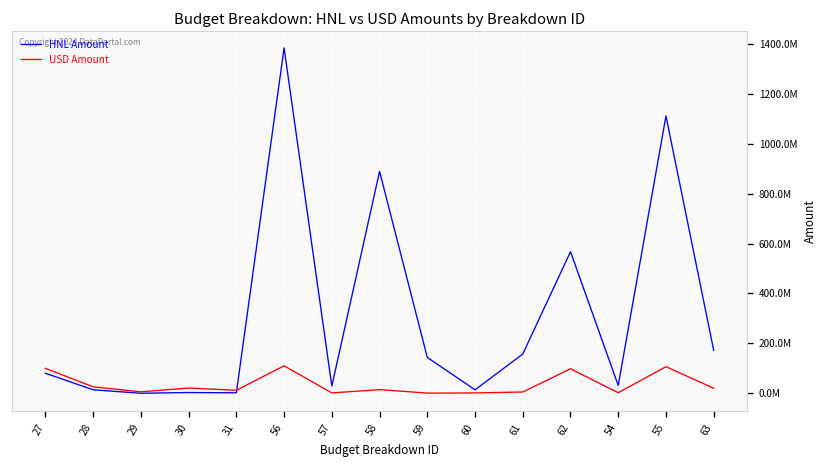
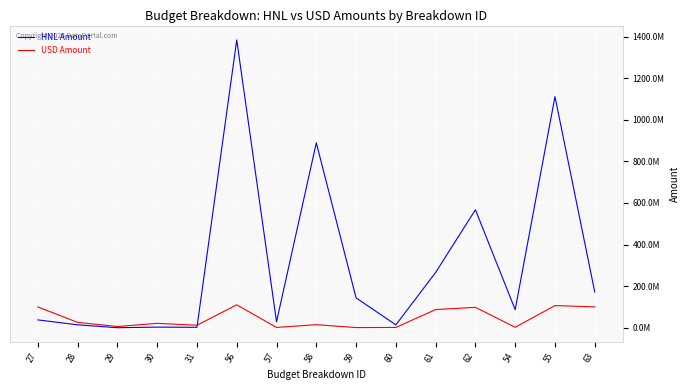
HNL Amount, 27: 80000000 -> 40000000
HNL Amount, 61: 160000000 -> 270000000
USD Amount, 61: 10000000 -> 90000000
HNL Amount, 54: 30000000 -> 90000000
USD Amount, 63: 20000000 -> 100000000
